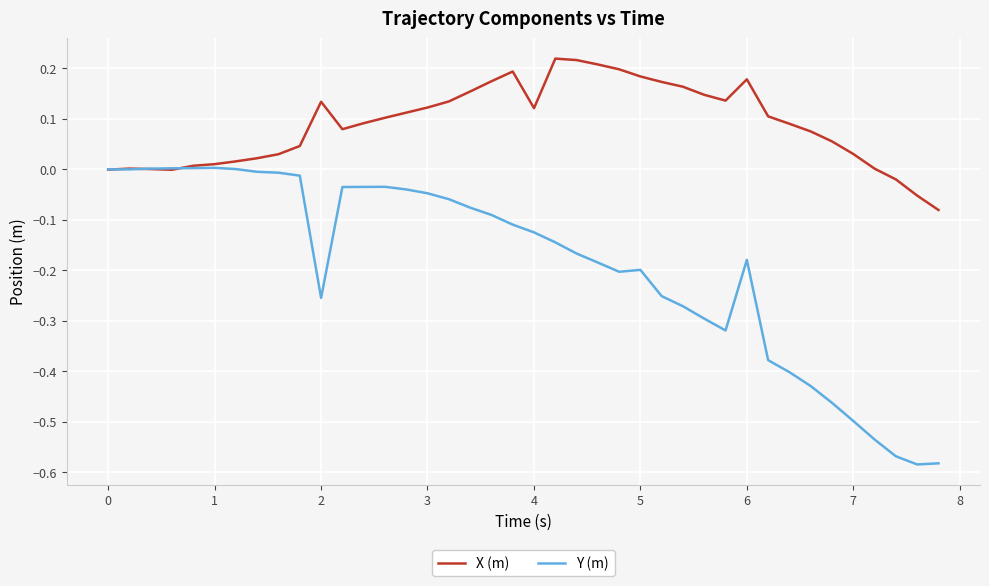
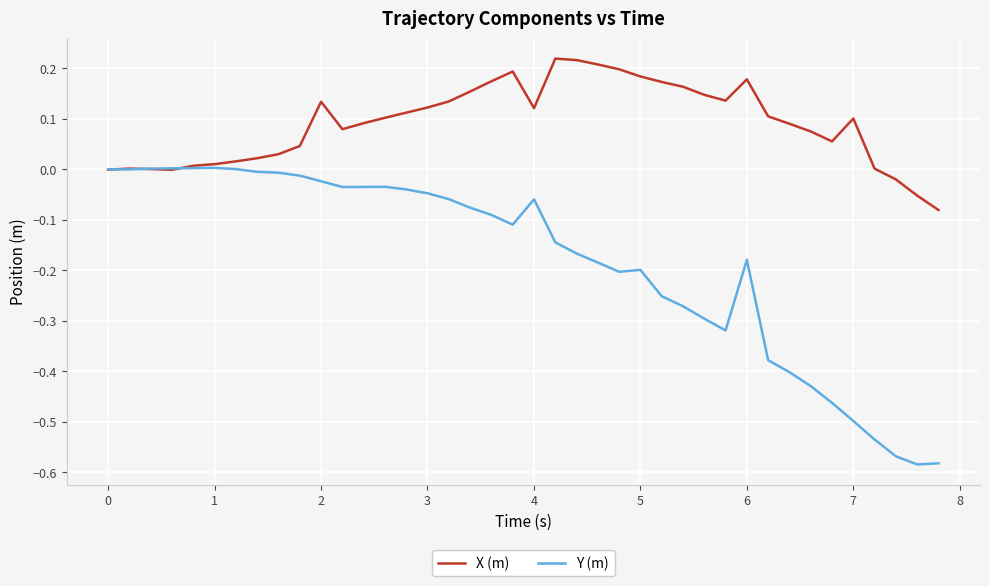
Y (m), 2: -0.25 -> -0.02
Y (m), 4: -0.12 -> -0.06
X (m), 7: 0.03 -> 0.10
